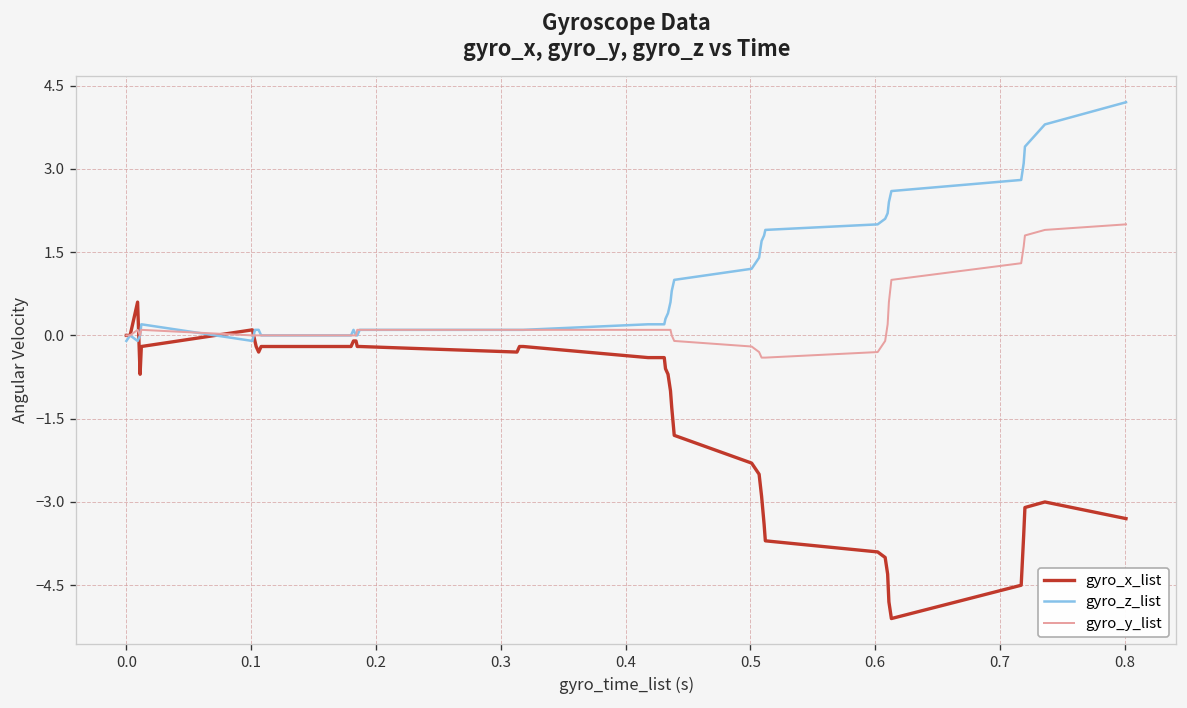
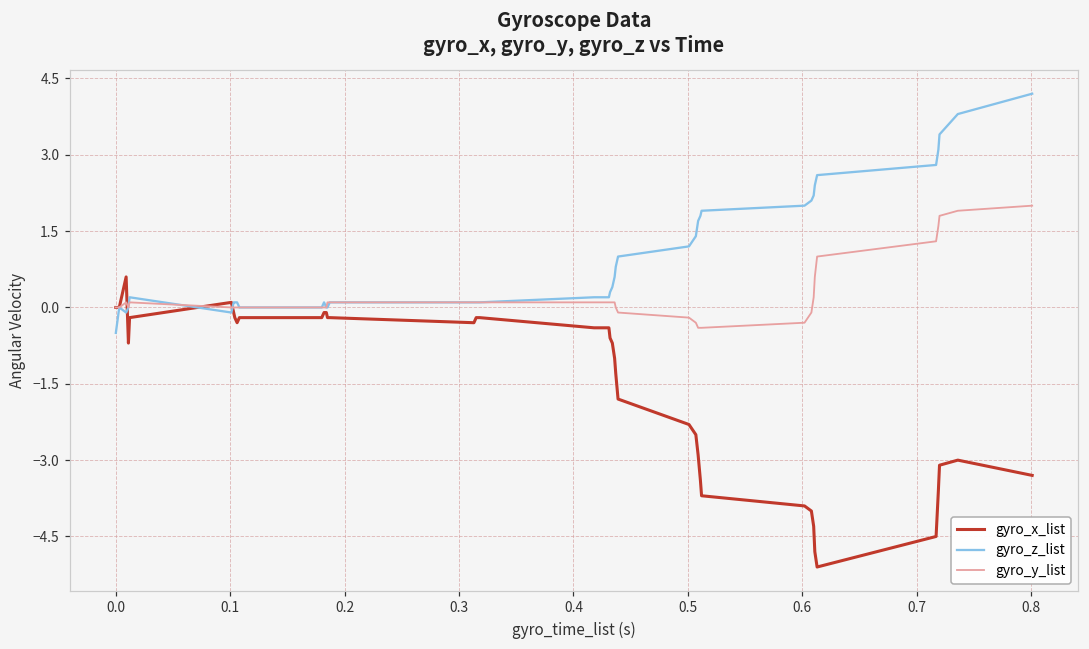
gyro_z_list, 0.0: -0.1 -> -0.5
